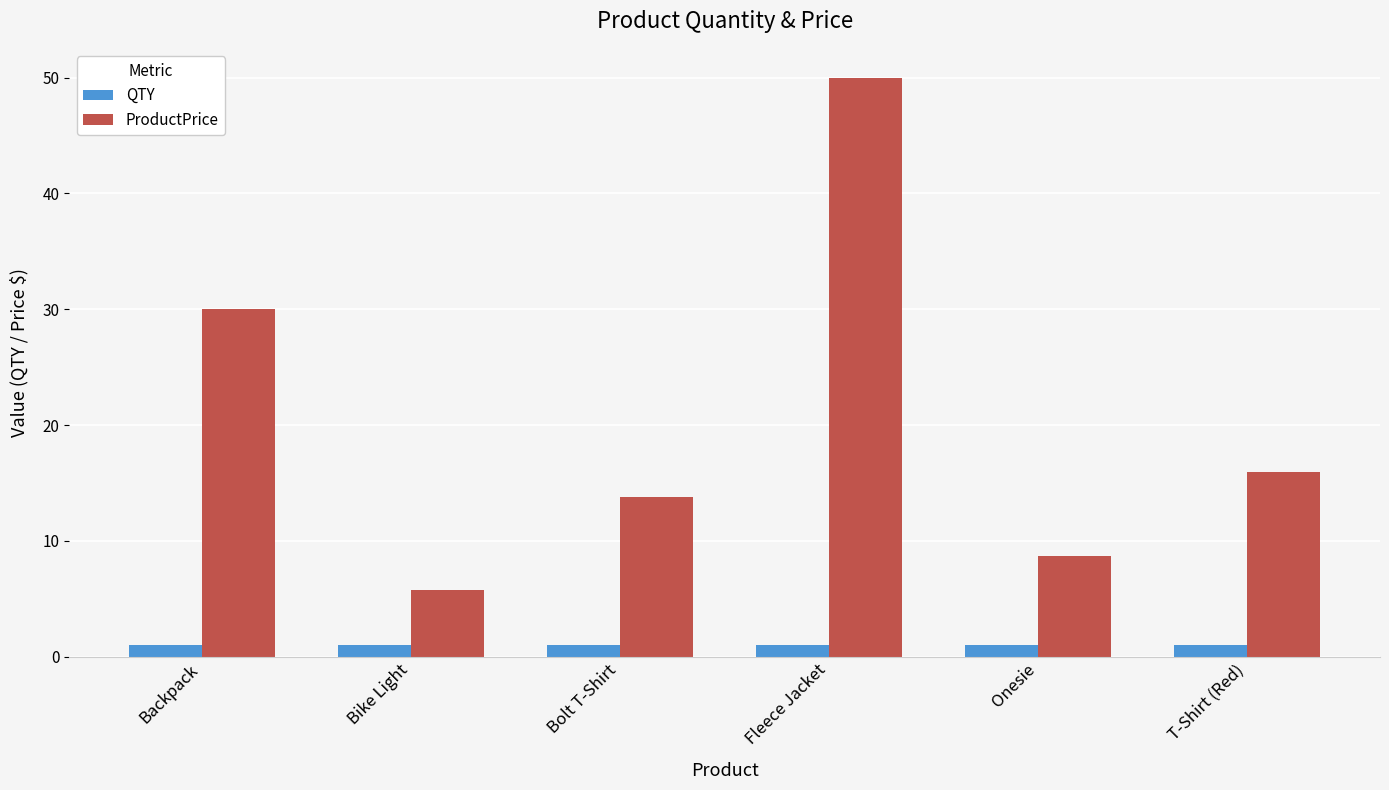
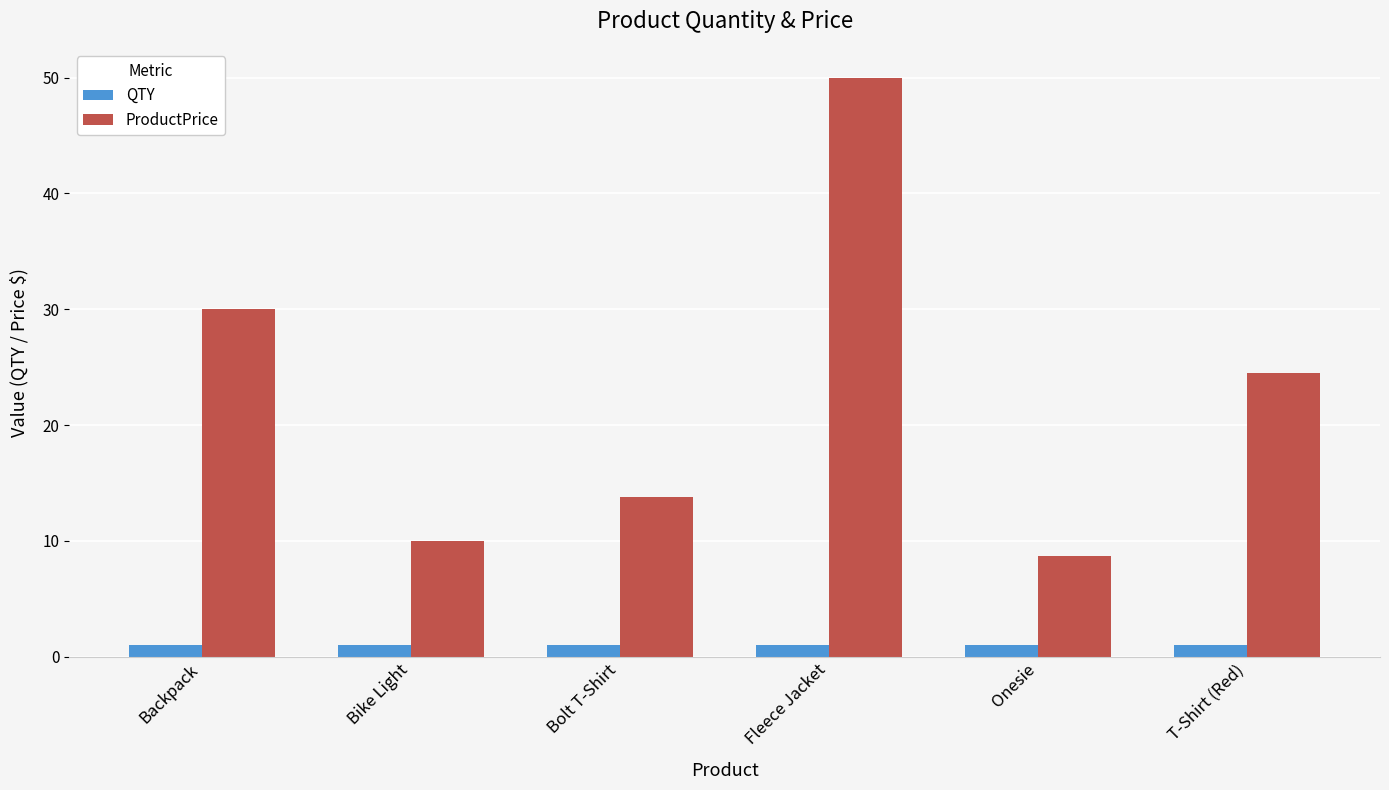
ProductPrice, Bike Light: 5.8 -> 10.0
ProductPrice, T-Shirt (Red): 16.0 -> 24.5
